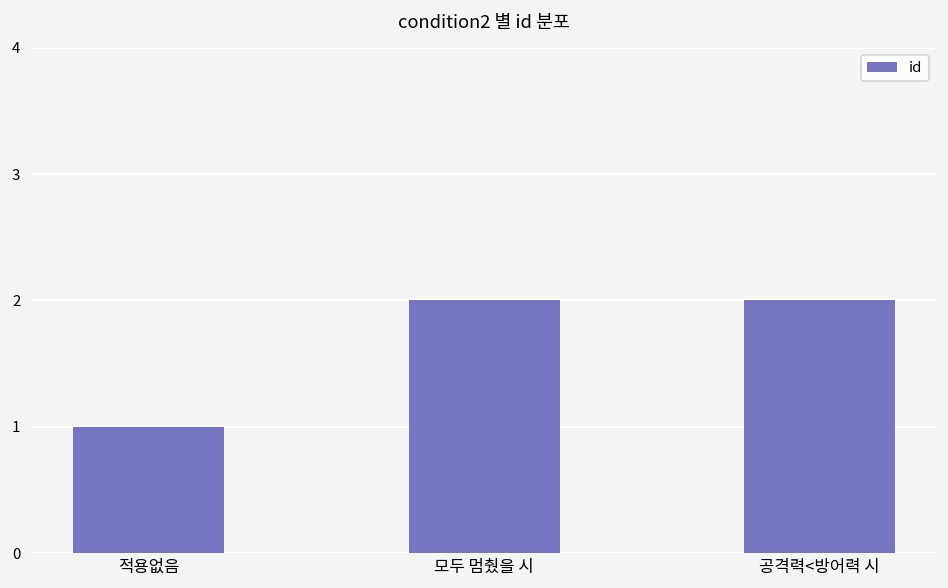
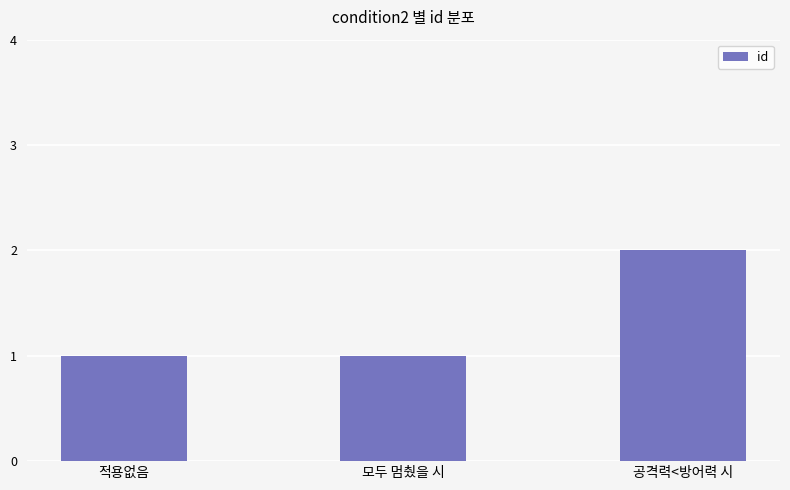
모두 멈췄을 시: 2 -> 1
